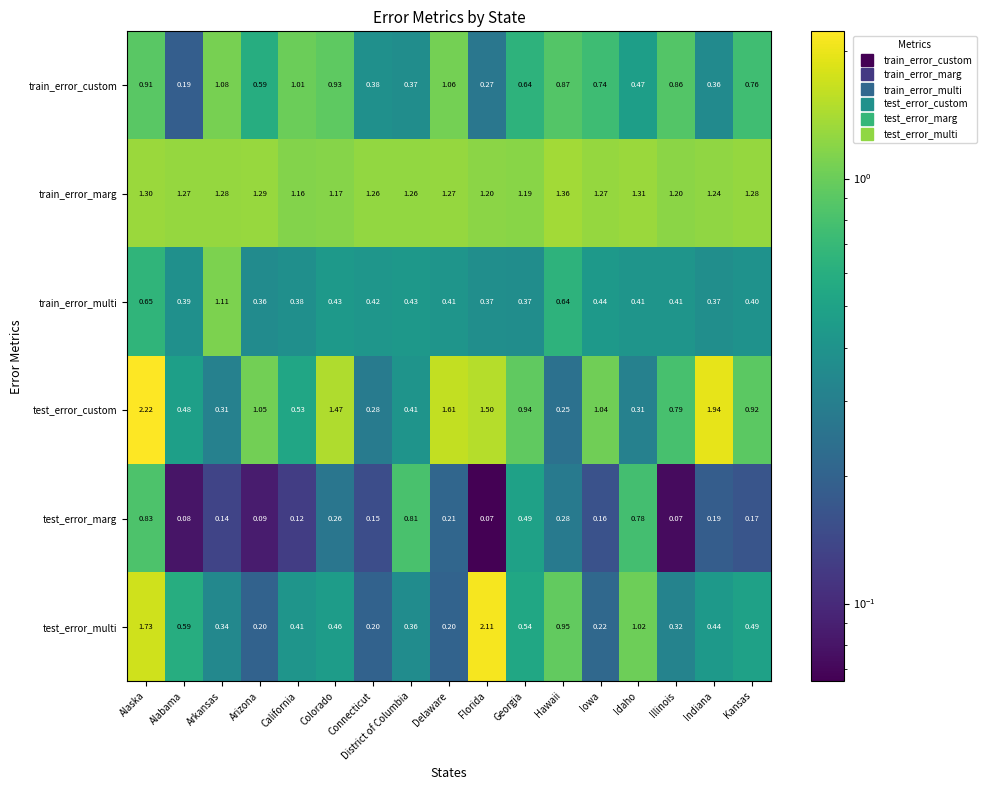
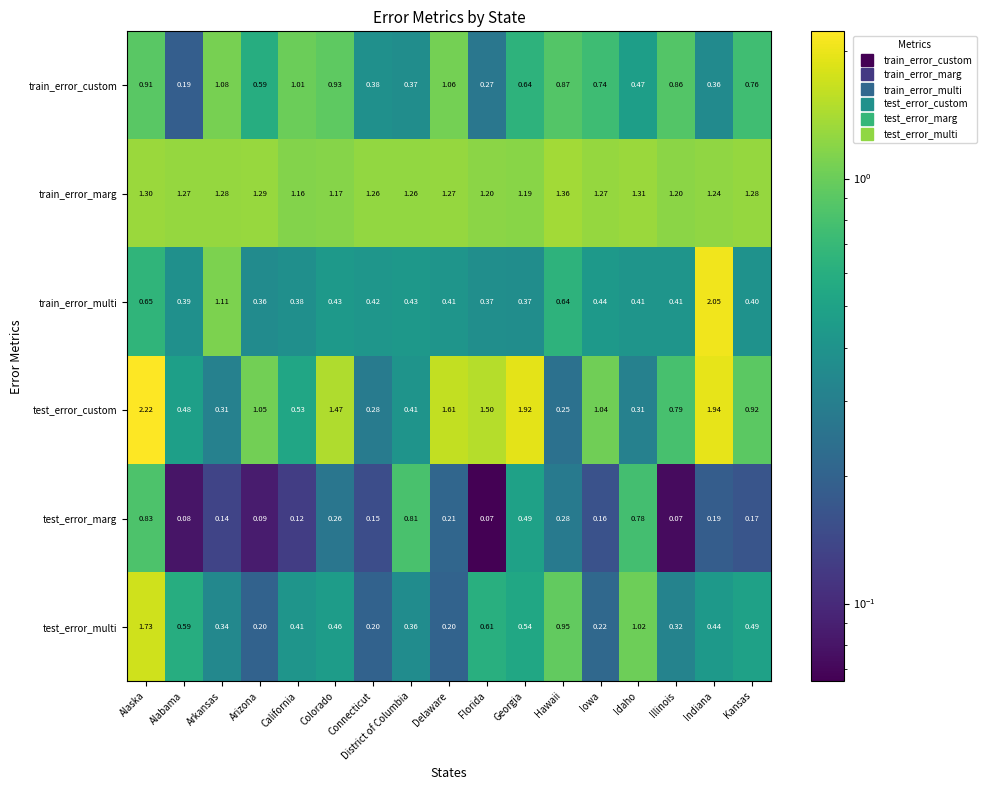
train_error_multi, Indiana: 0.37 -> 2.05
test_error_custom, Georgia: 0.94 -> 1.92
test_error_multi, Florida: 2.11 -> 0.61
